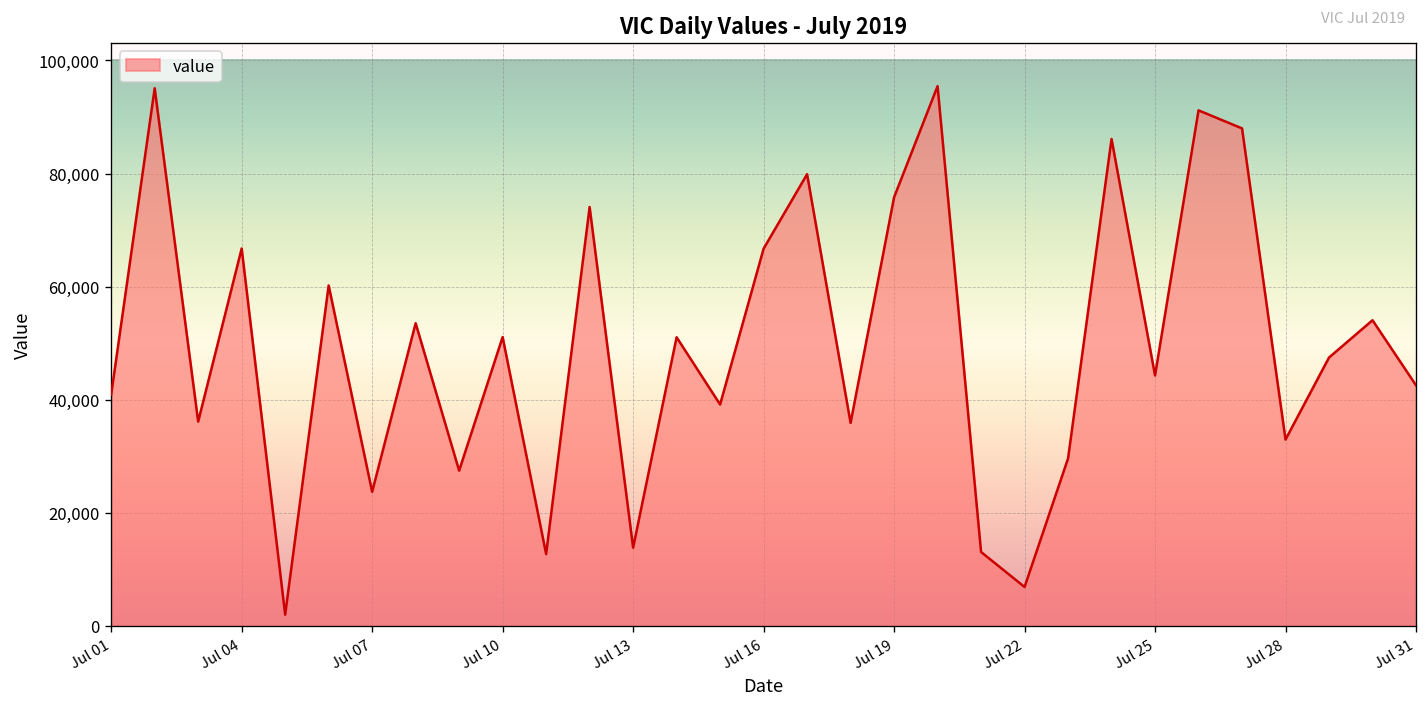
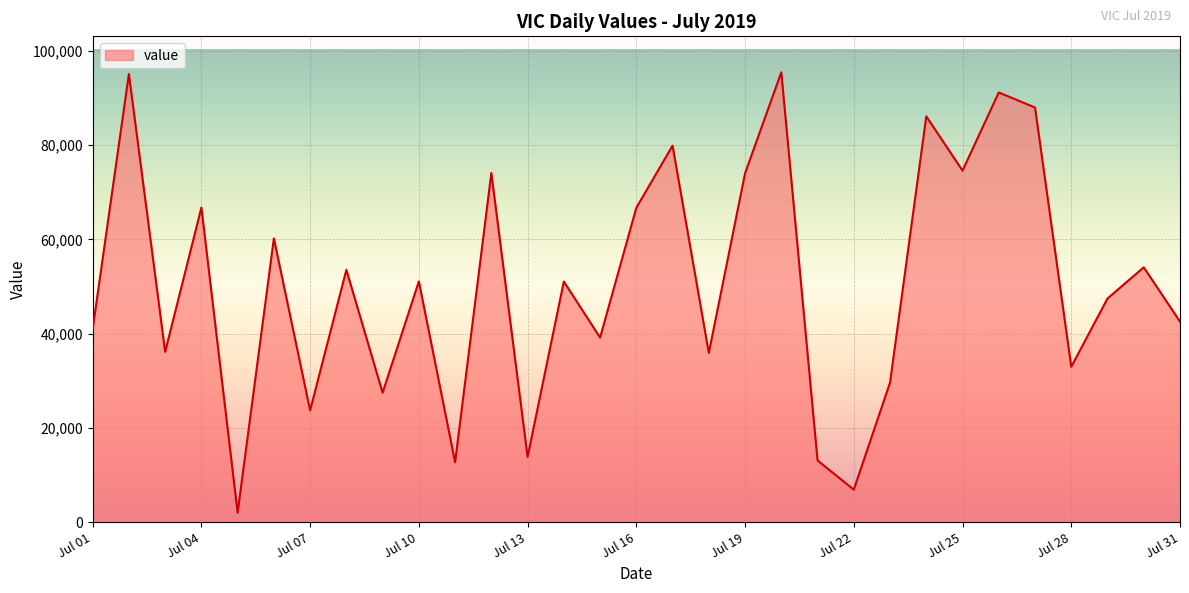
Jul 19: 76,000 -> 74,000
Jul 25: 44,000 -> 75,000
